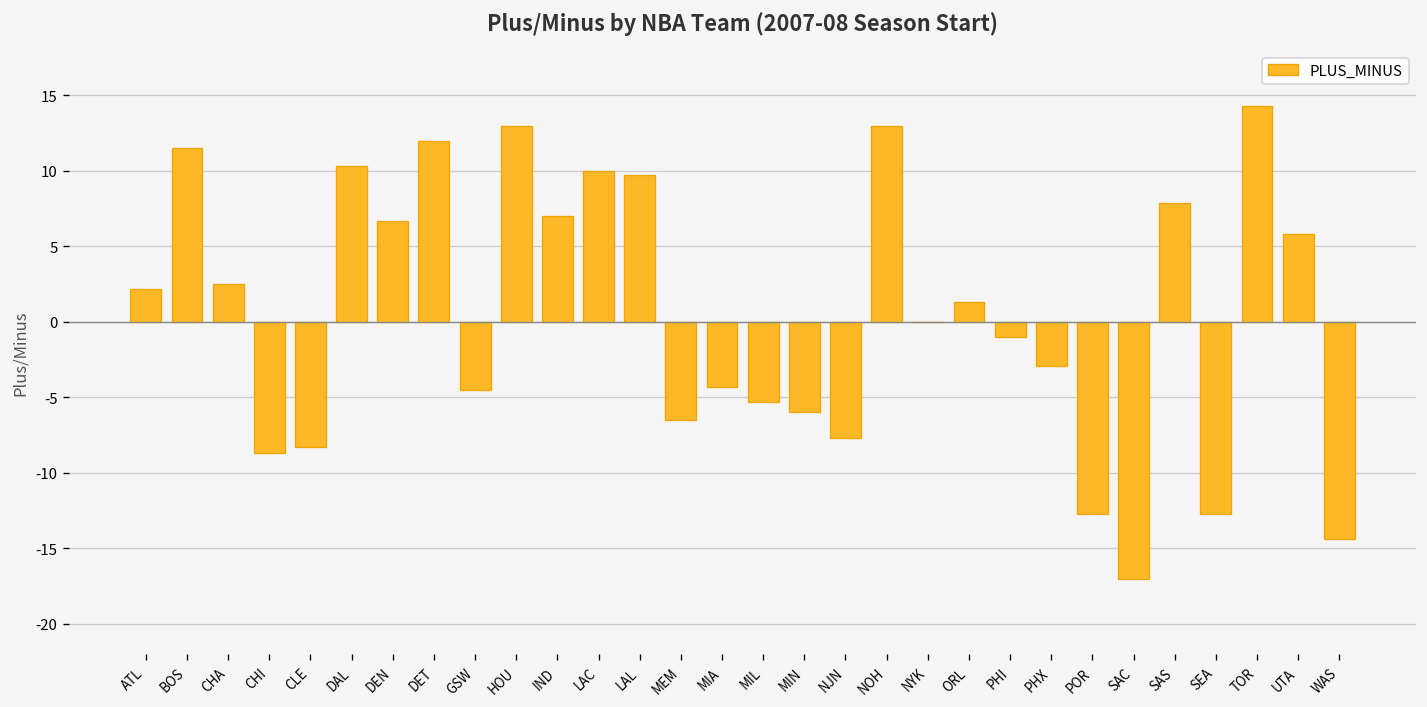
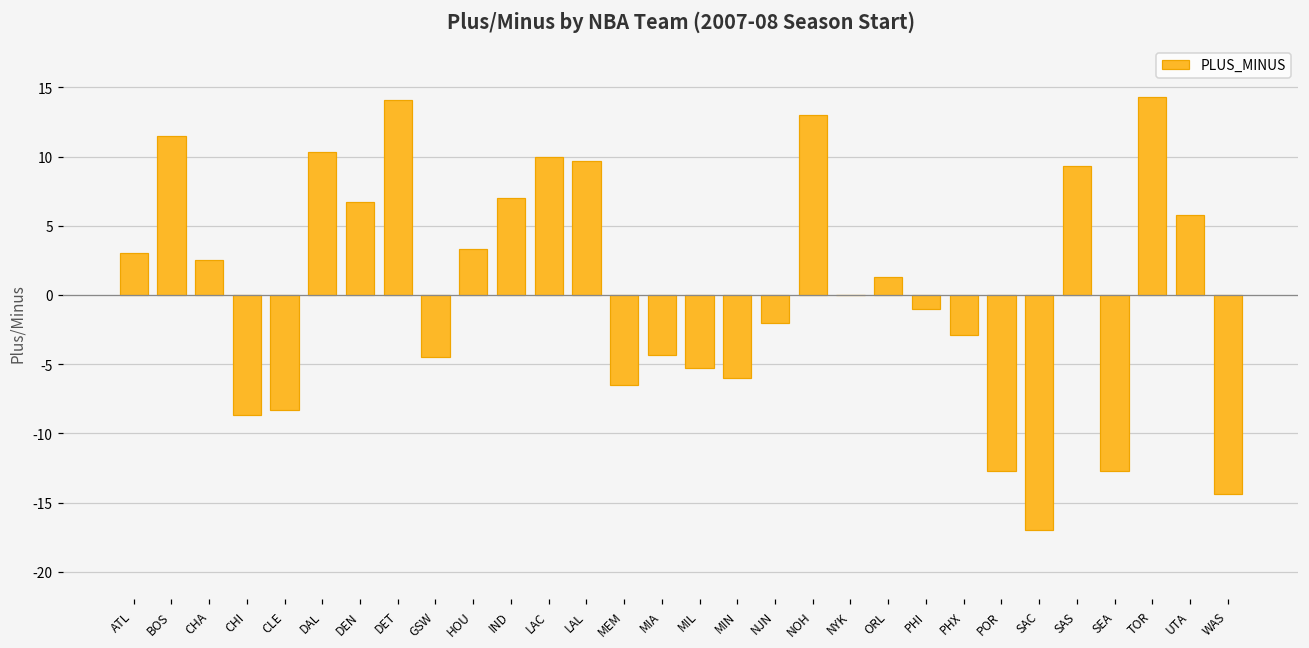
ATL: 2.2 -> 3.0
DET: 12.0 -> 14.1
HOU: 13.0 -> 3.3
NJN: -7.7 -> -2.0
SAS: 7.9 -> 9.3
